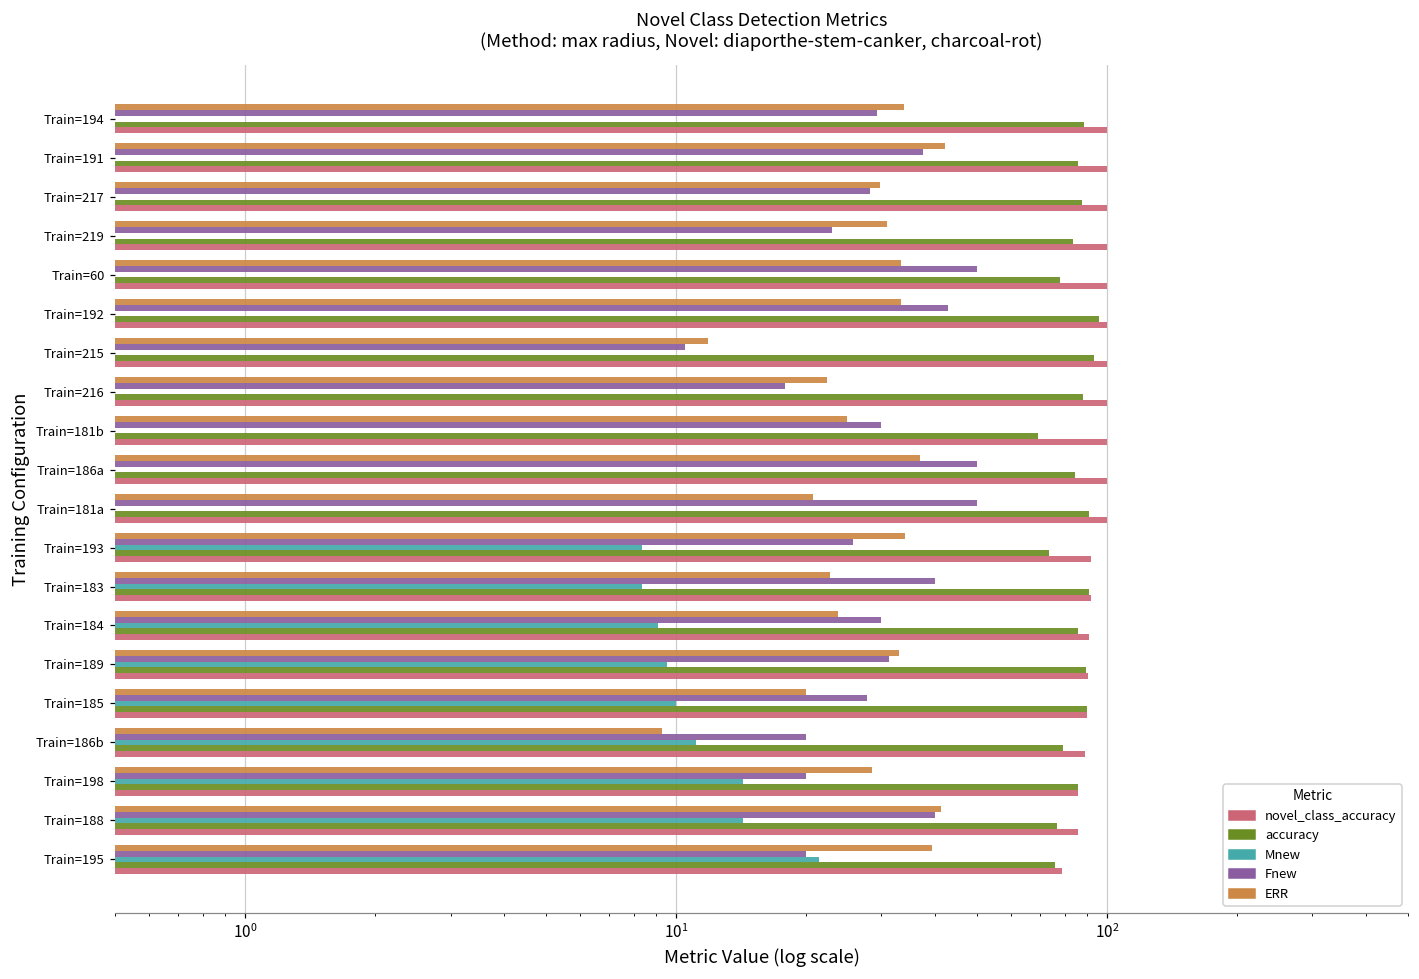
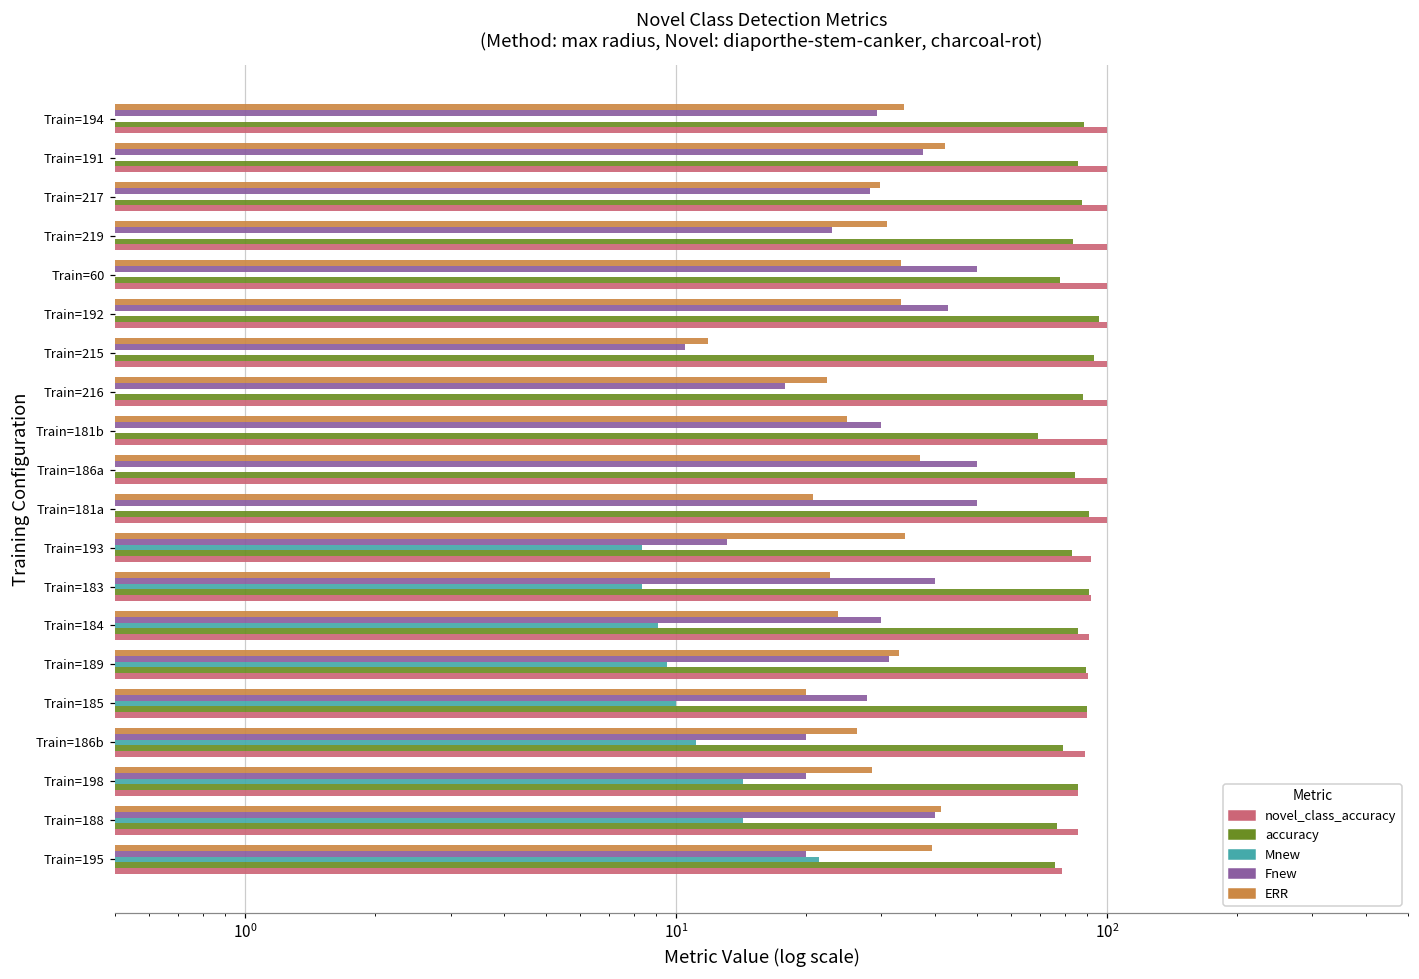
Fnew, Train=193: 26 -> 13.1
accuracy, Train=193: 73 -> 83
ERR, Train=186b: 9.3 -> 26
